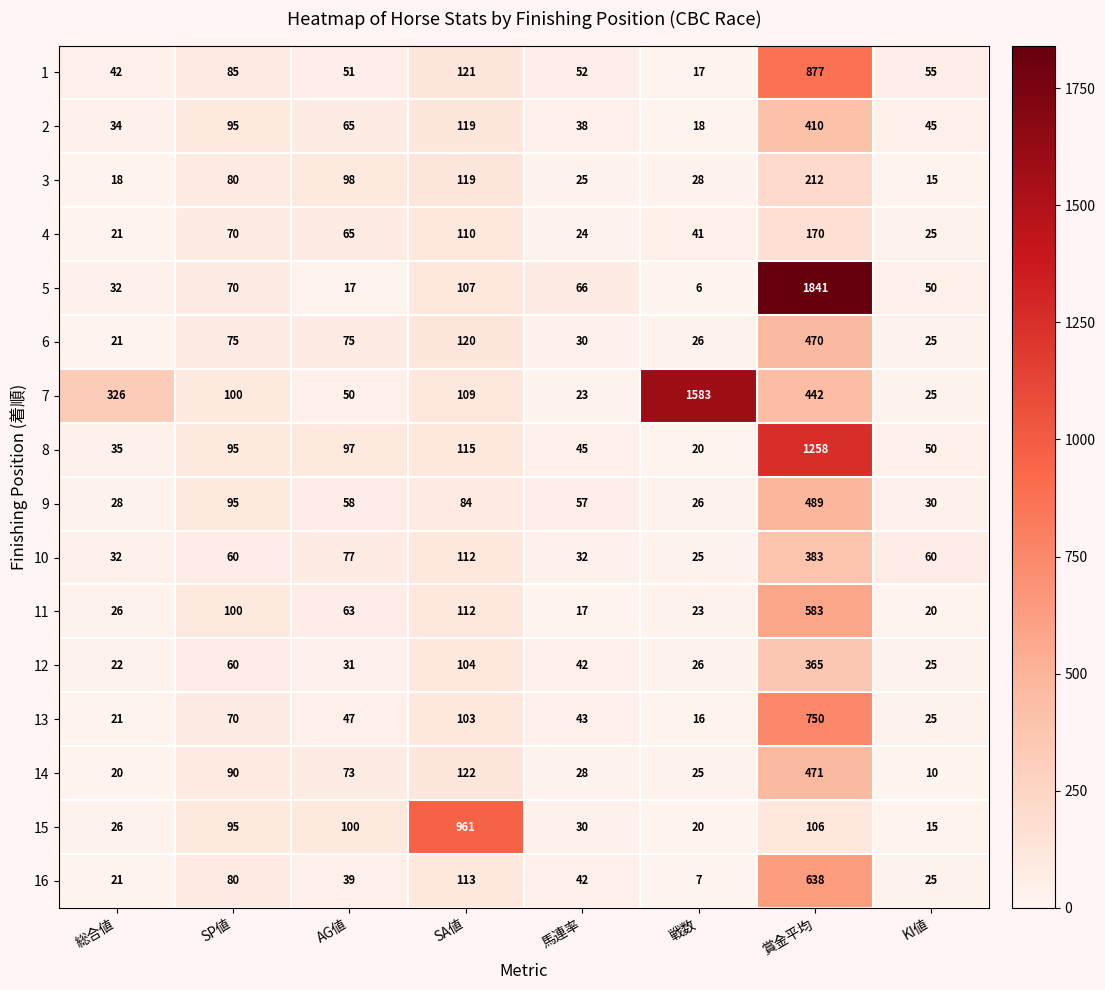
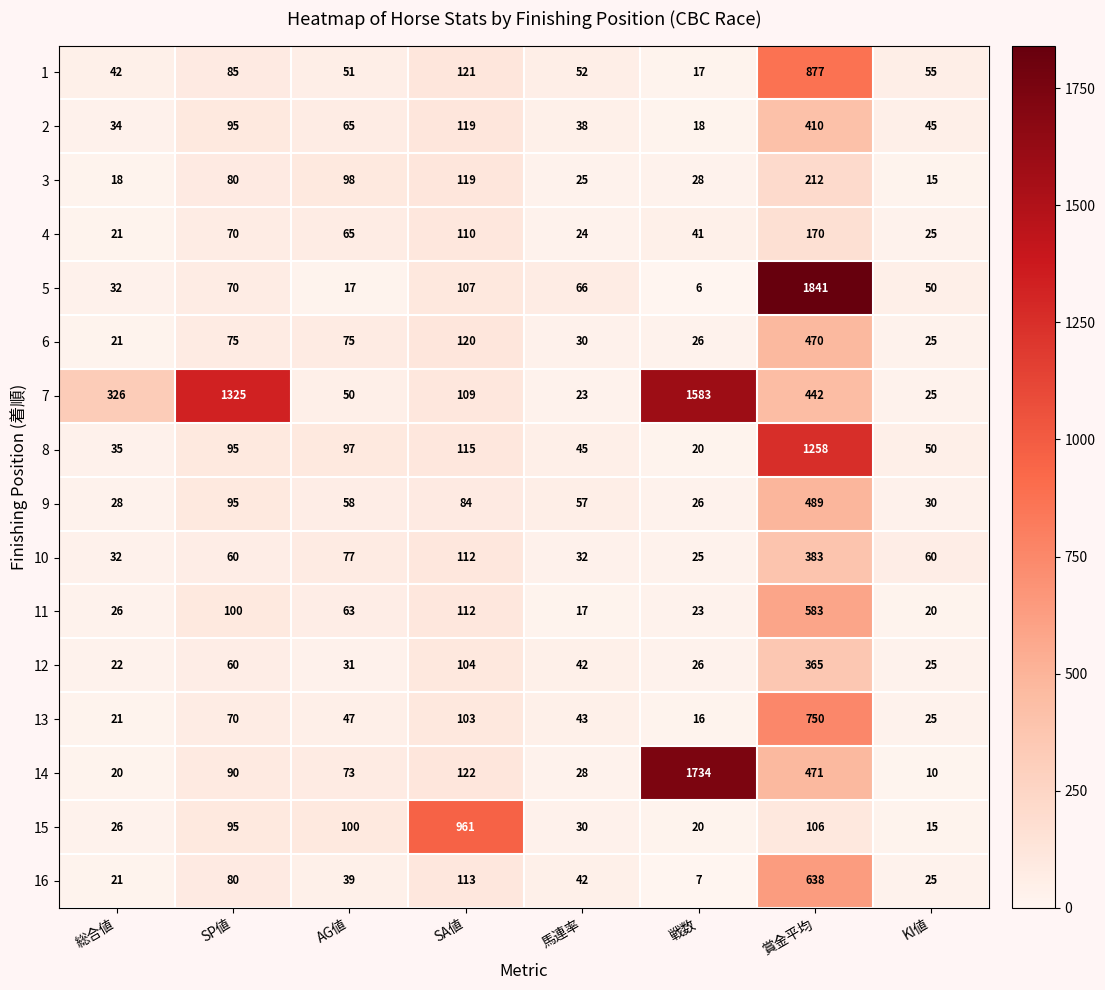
7, SP値: 100 -> 1325
14, 戦数: 25 -> 1734
